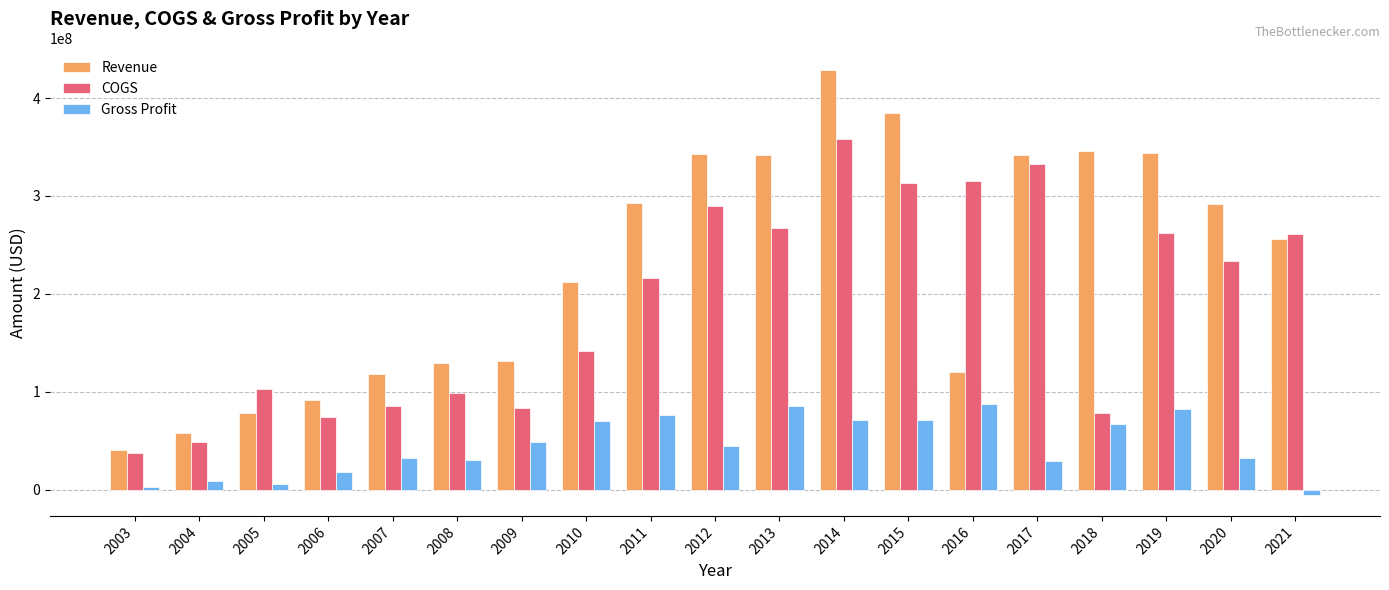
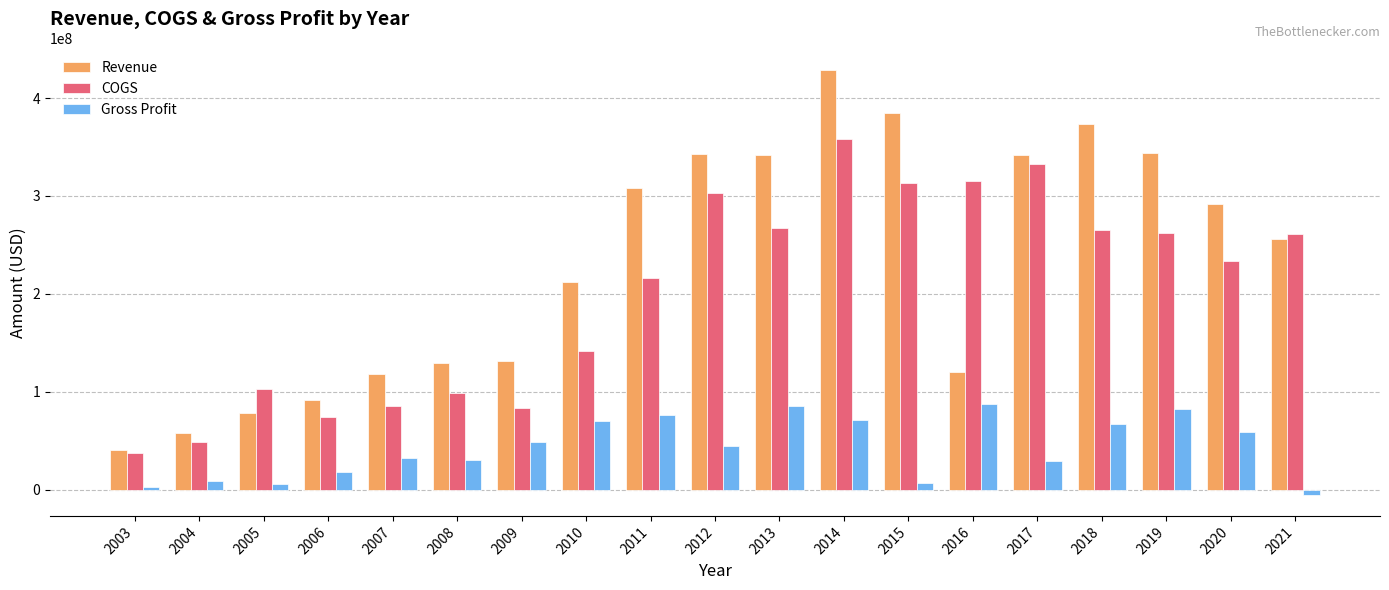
Revenue, 2011: 290000000 -> 310000000
COGS, 2012: 290000000 -> 300000000
Gross Profit, 2015: 70000000 -> 10000000
Revenue, 2018: 350000000 -> 370000000
COGS, 2018: 80000000 -> 260000000
Gross Profit, 2020: 30000000 -> 60000000
